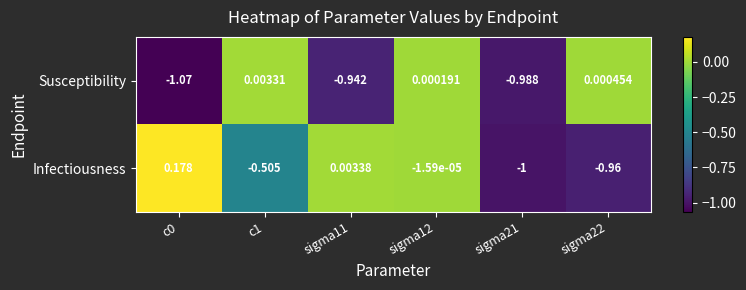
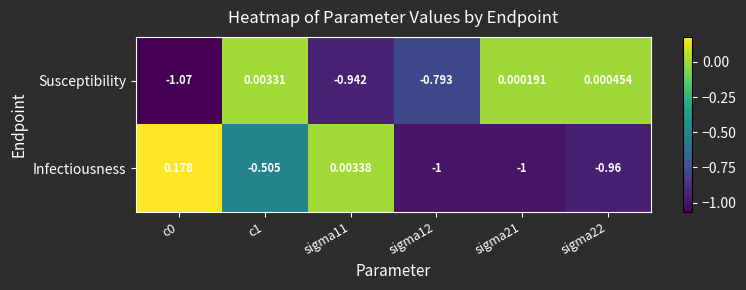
Susceptibility, sigma12: 0.000191 -> -0.793
Susceptibility, sigma21: -0.988 -> 0.000191
Infectiousness, sigma12: -1.59e-05 -> -1
